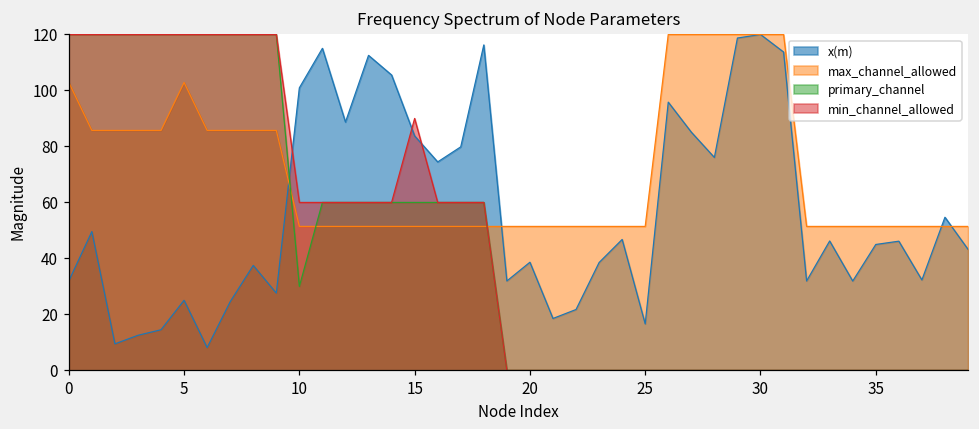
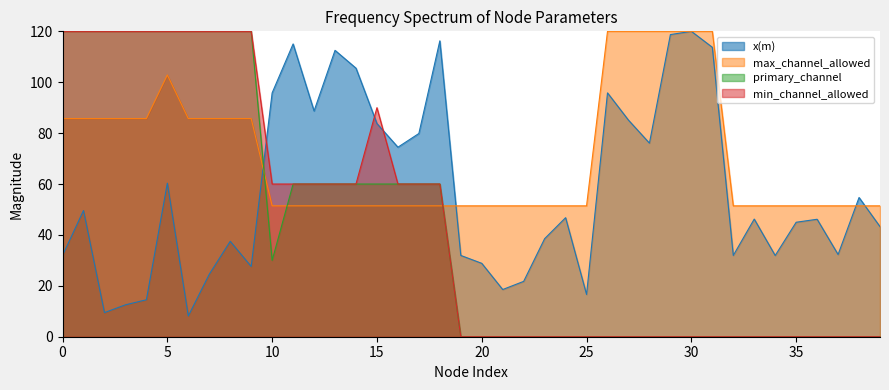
max_channel_allowed, 0: 103 -> 86
x(m), 5: 25 -> 60
x(m), 10: 101 -> 96
x(m), 20: 39 -> 29
